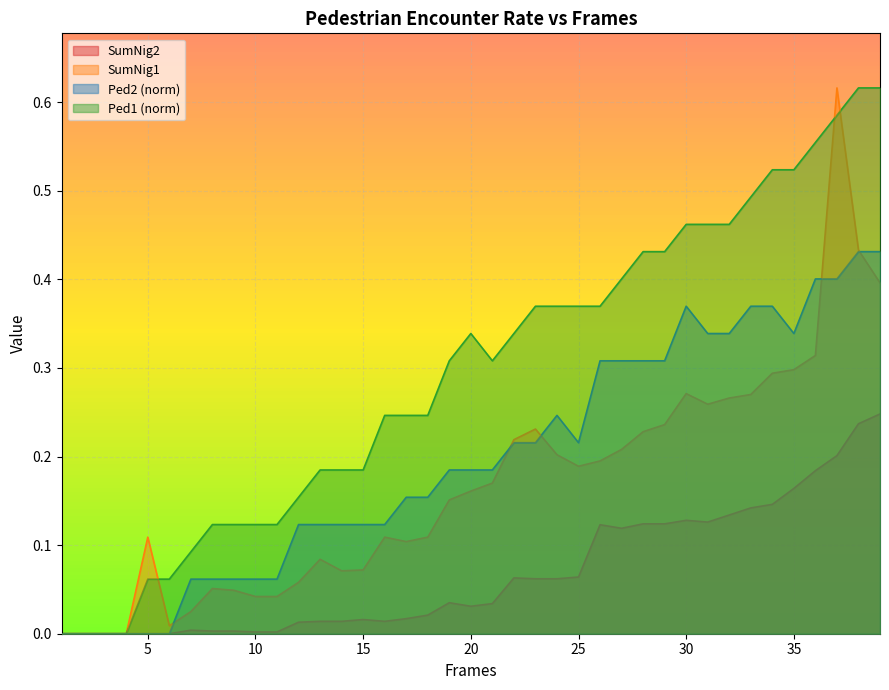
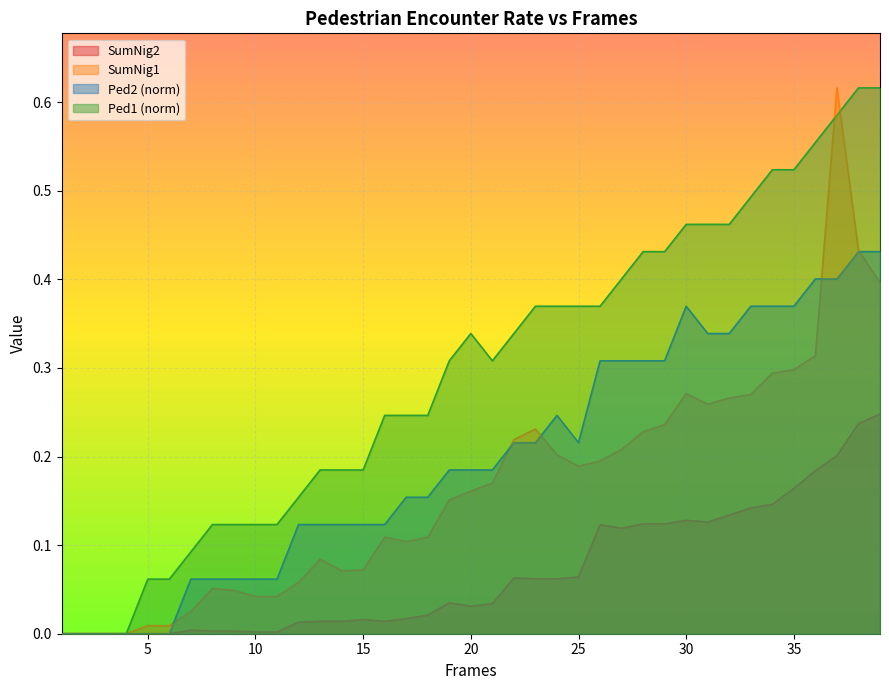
SumNig1, 5: 0.11 -> 0.01
Ped2 (norm), 35: 0.34 -> 0.37
